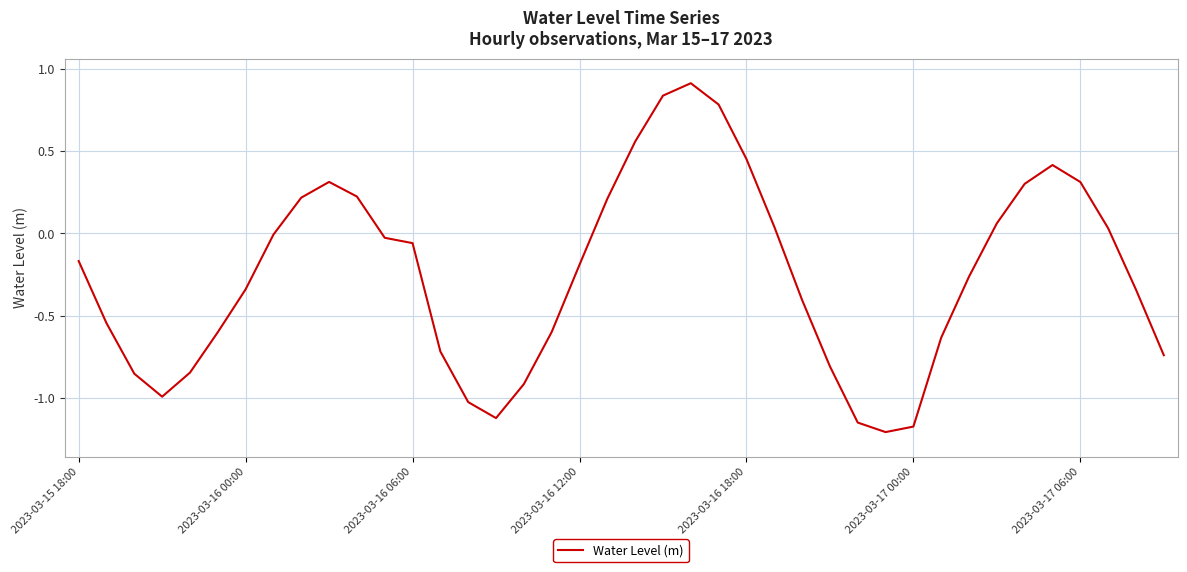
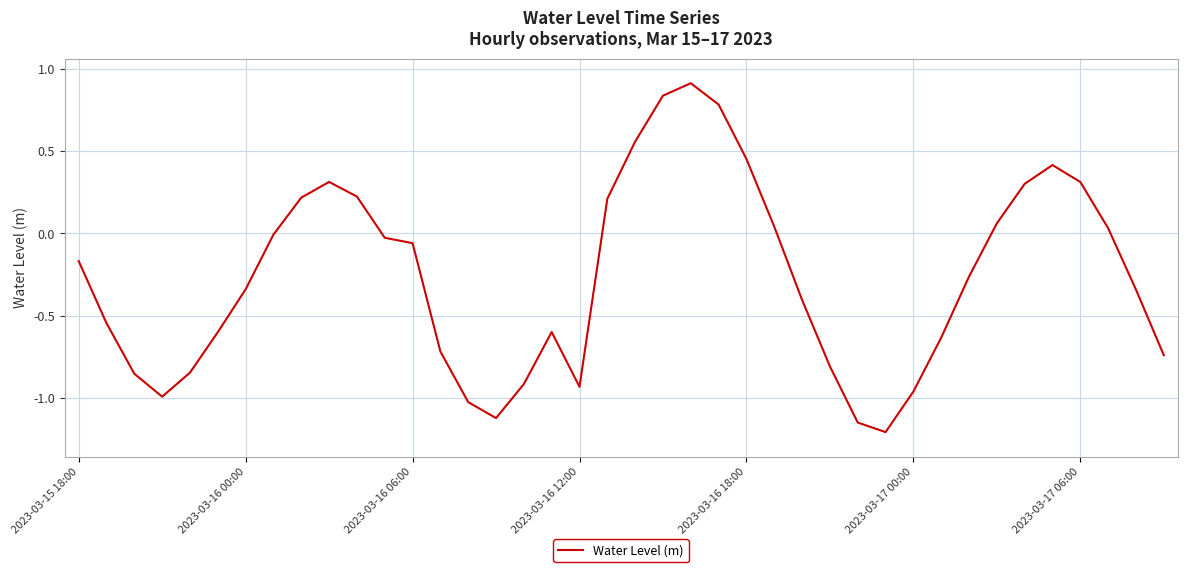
2023-03-16 12:00: -0.19 -> -0.93
2023-03-17 00:00: -1.18 -> -0.96
